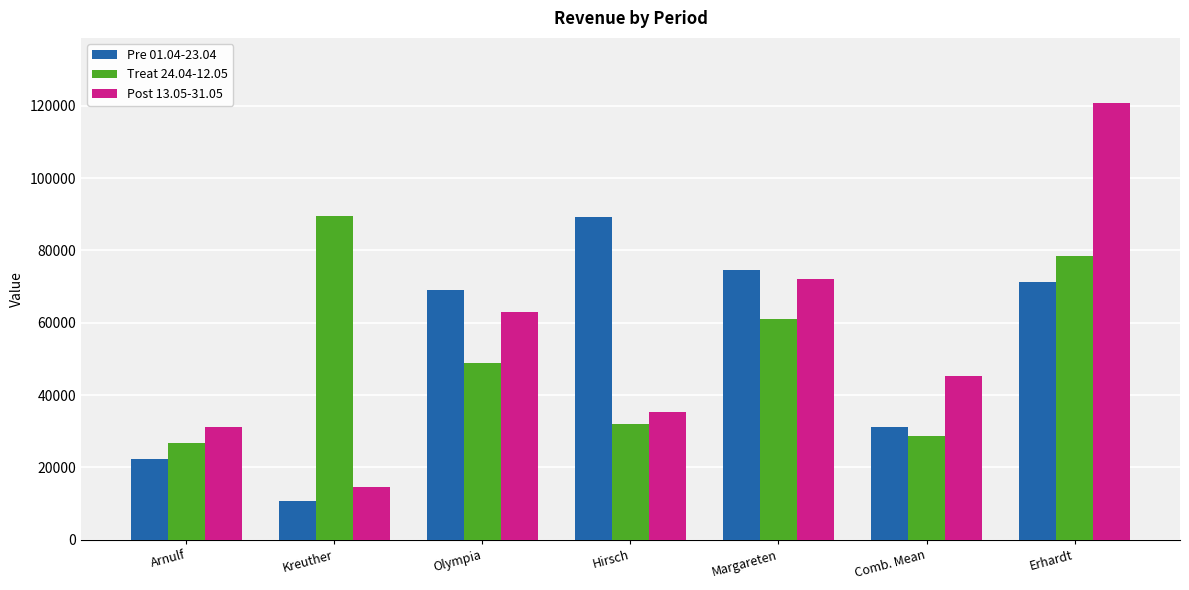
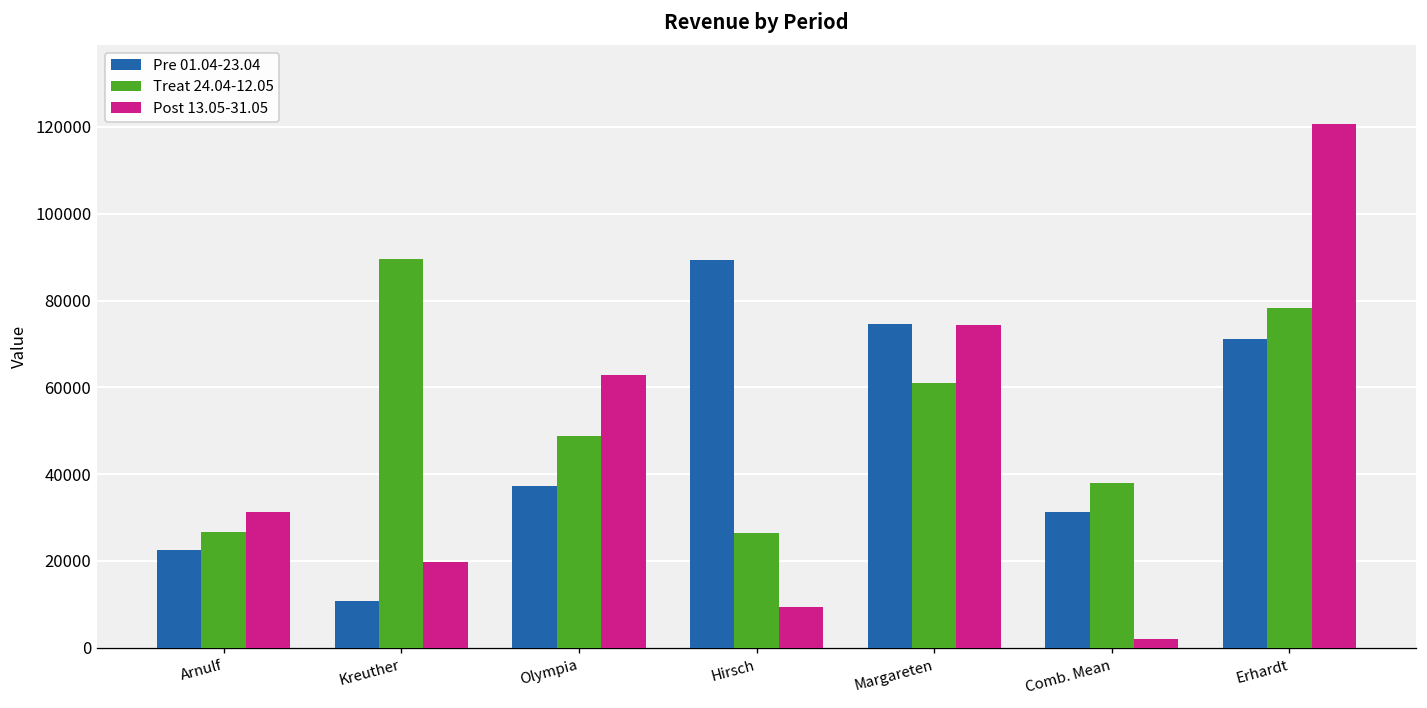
Post 13.05-31.05, Kreuther: 15000 -> 20000
Pre 01.04-23.04, Olympia: 69000 -> 37000
Treat 24.04-12.05, Hirsch: 32000 -> 26000
Post 13.05-31.05, Hirsch: 35000 -> 9000
Post 13.05-31.05, Margareten: 72000 -> 74000
Treat 24.04-12.05, Comb. Mean: 29000 -> 38000
Post 13.05-31.05, Comb. Mean: 45000 -> 2000
